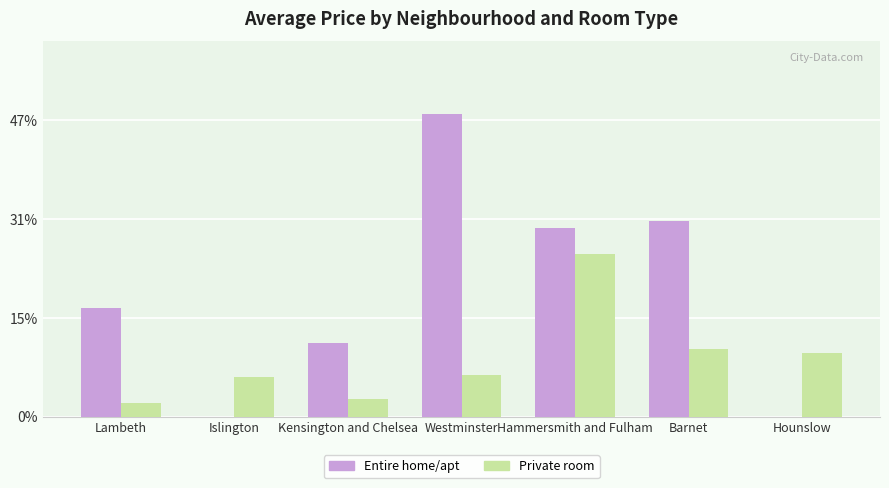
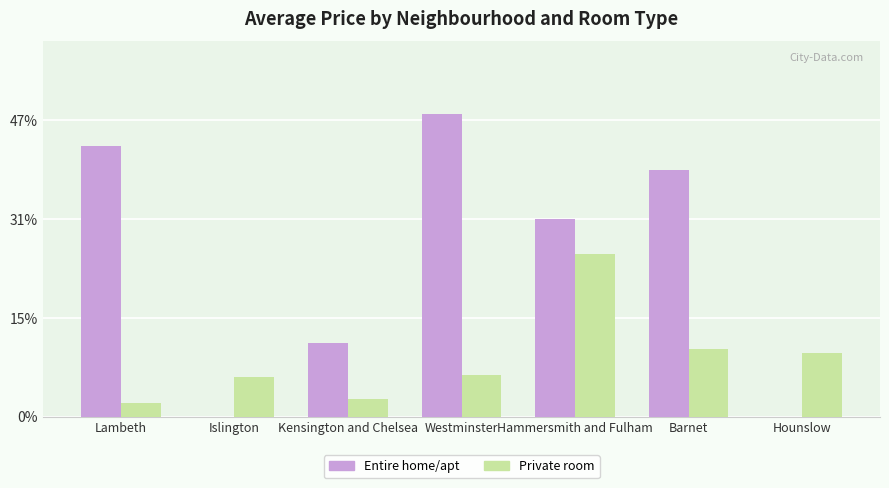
Entire home/apt, Lambeth: 17% -> 43%
Entire home/apt, Hammersmith and Fulham: 30% -> 31%
Entire home/apt, Barnet: 31% -> 39%
